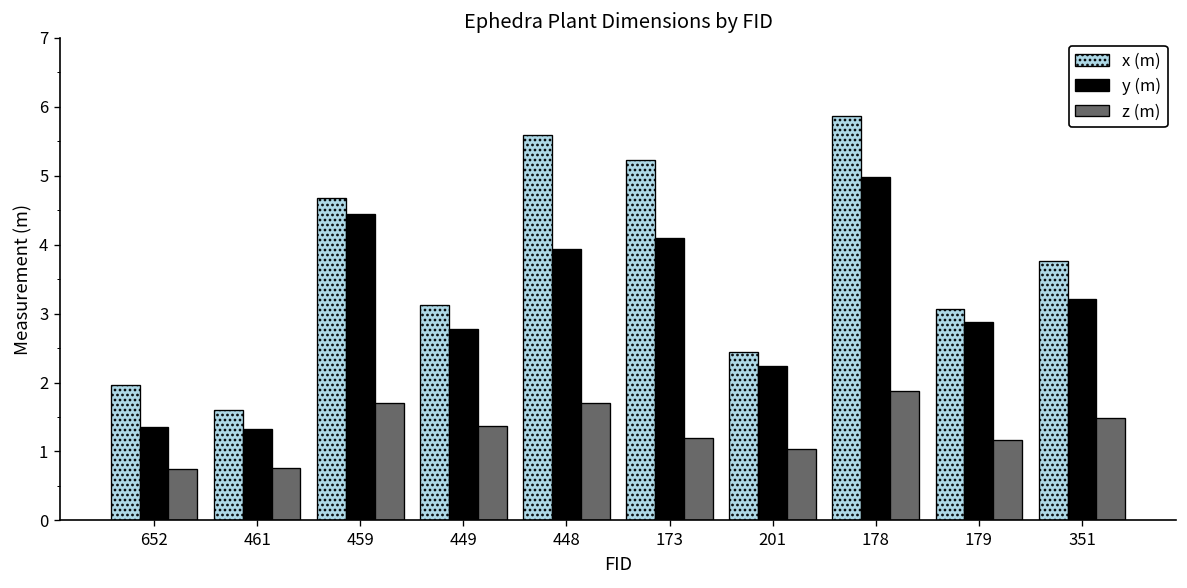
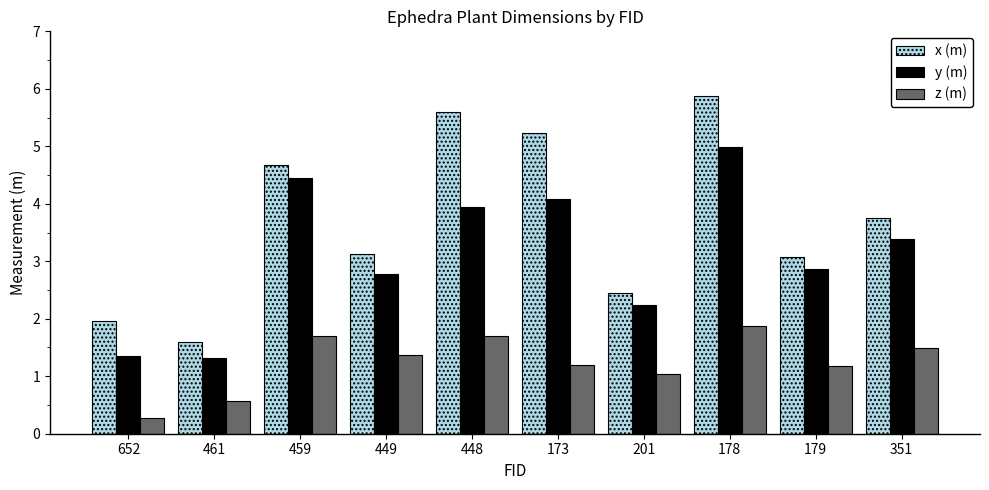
z (m), 652: 0.7 -> 0.3
z (m), 461: 0.8 -> 0.6
y (m), 351: 3.2 -> 3.4
